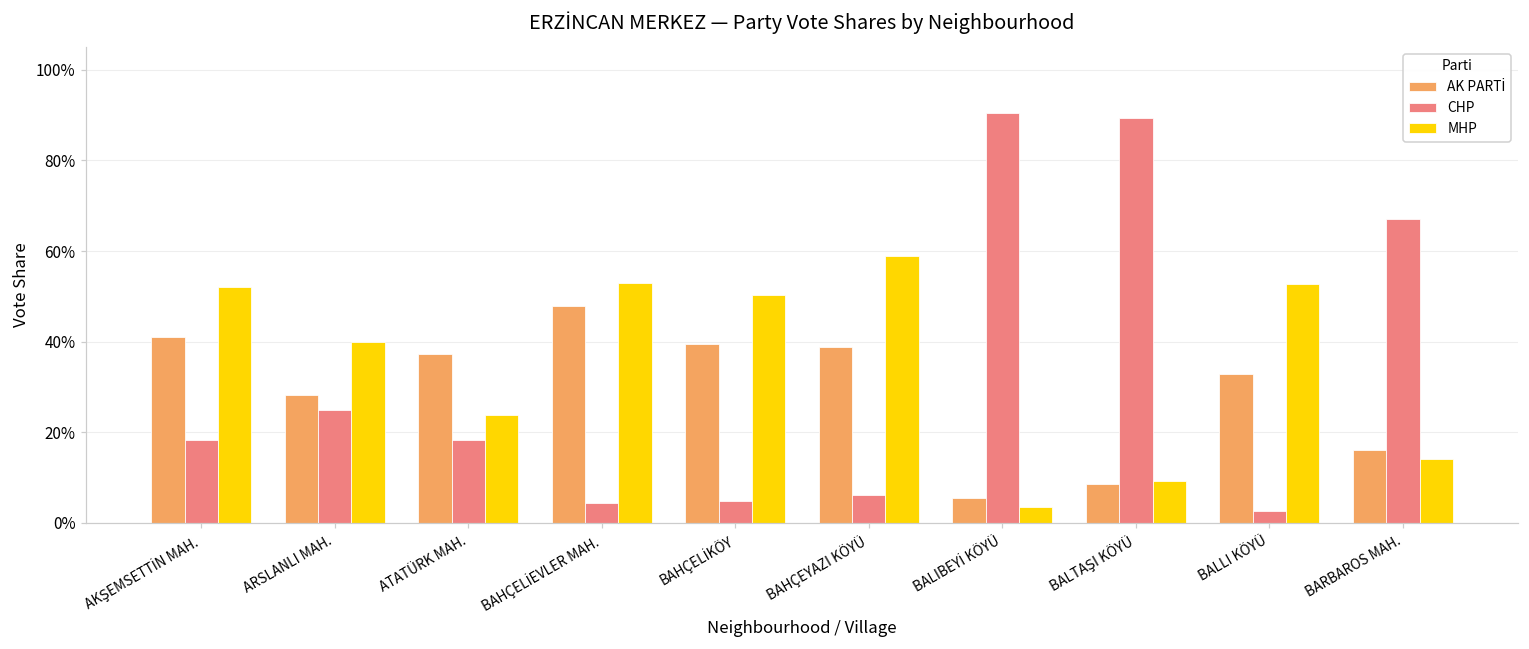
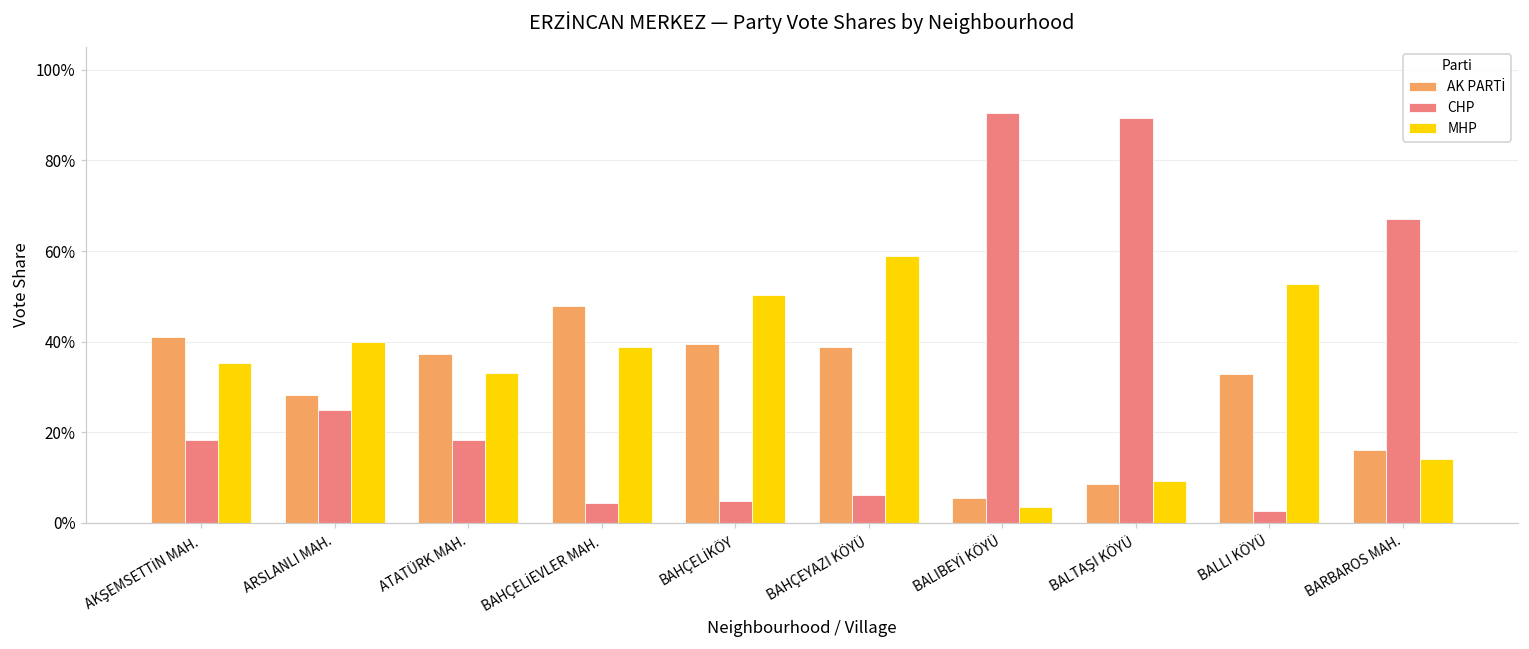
MHP, AKŞEMSETTİN MAH.: 52% -> 35%
MHP, ATATÜRK MAH.: 24% -> 33%
MHP, BAHÇELİEVLER MAH.: 53% -> 39%
